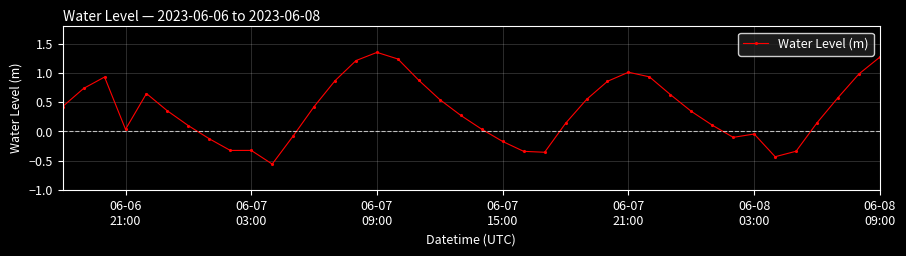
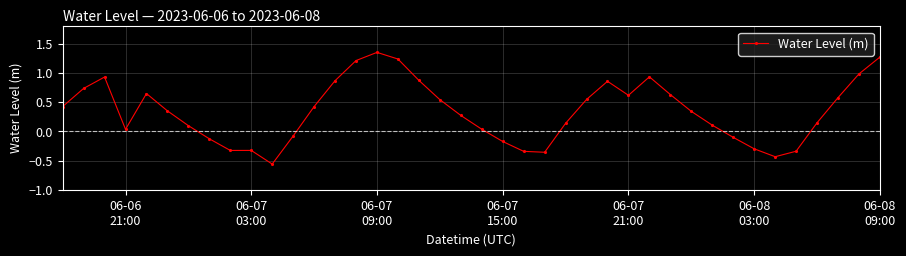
06-07 21:00: 1.0 -> 0.6
06-08 03:00: 0.0 -> -0.3
